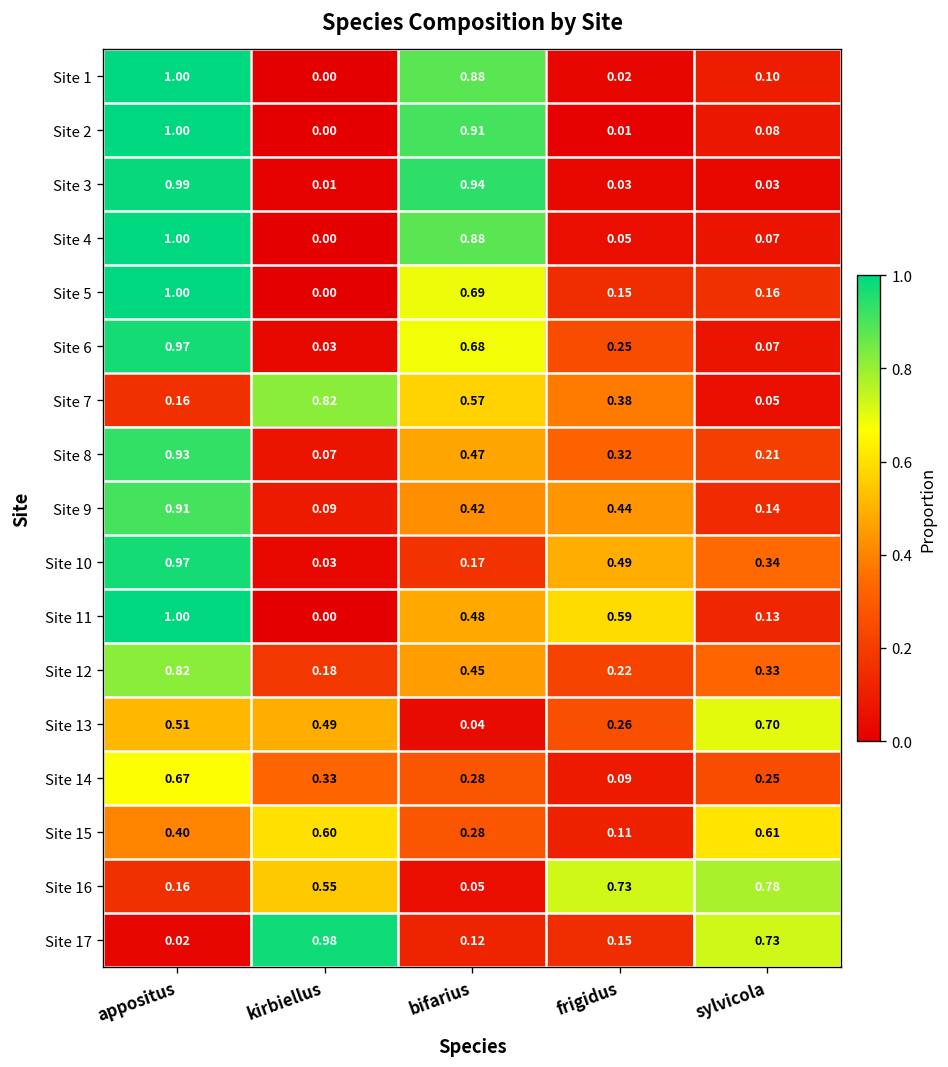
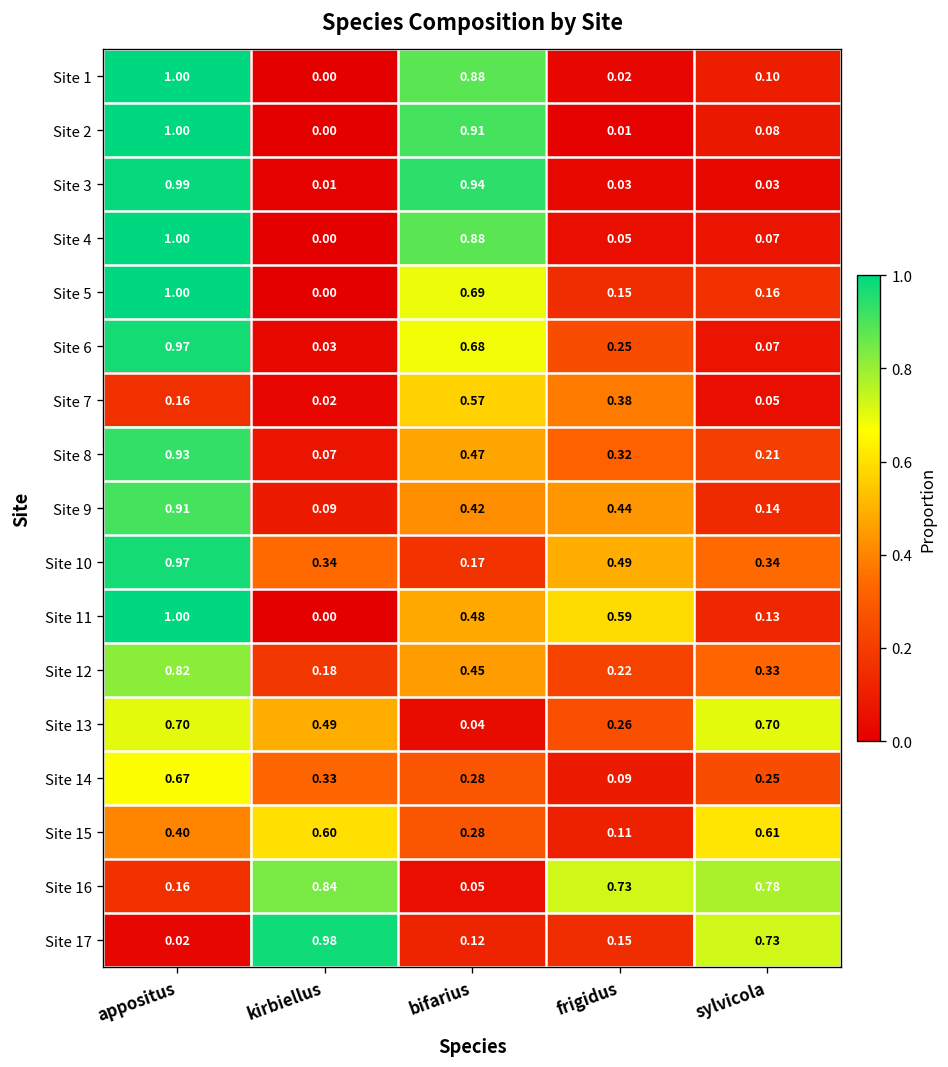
Site 7, kirbiellus: 0.82 -> 0.02
Site 10, kirbiellus: 0.03 -> 0.34
Site 13, appositus: 0.51 -> 0.70
Site 16, kirbiellus: 0.55 -> 0.84
